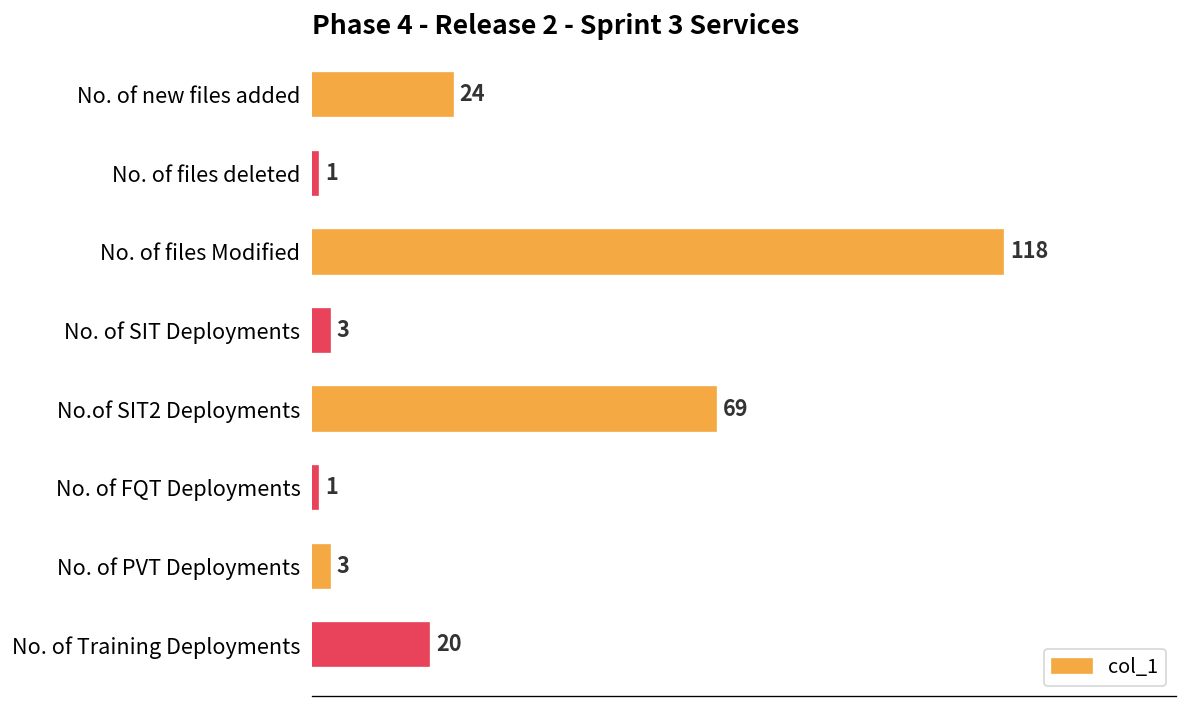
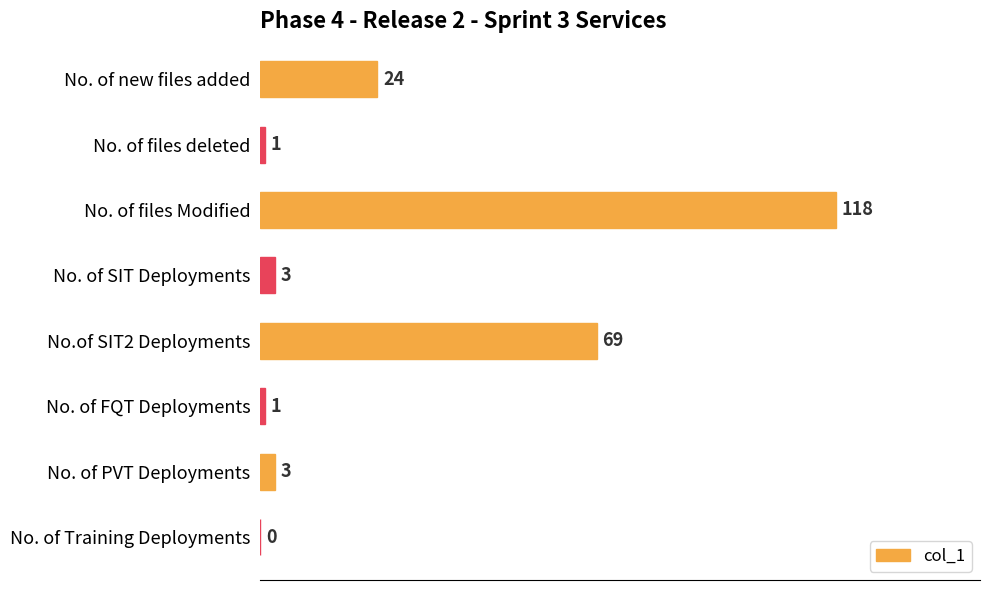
No. of Training Deployments: 20 -> 0
